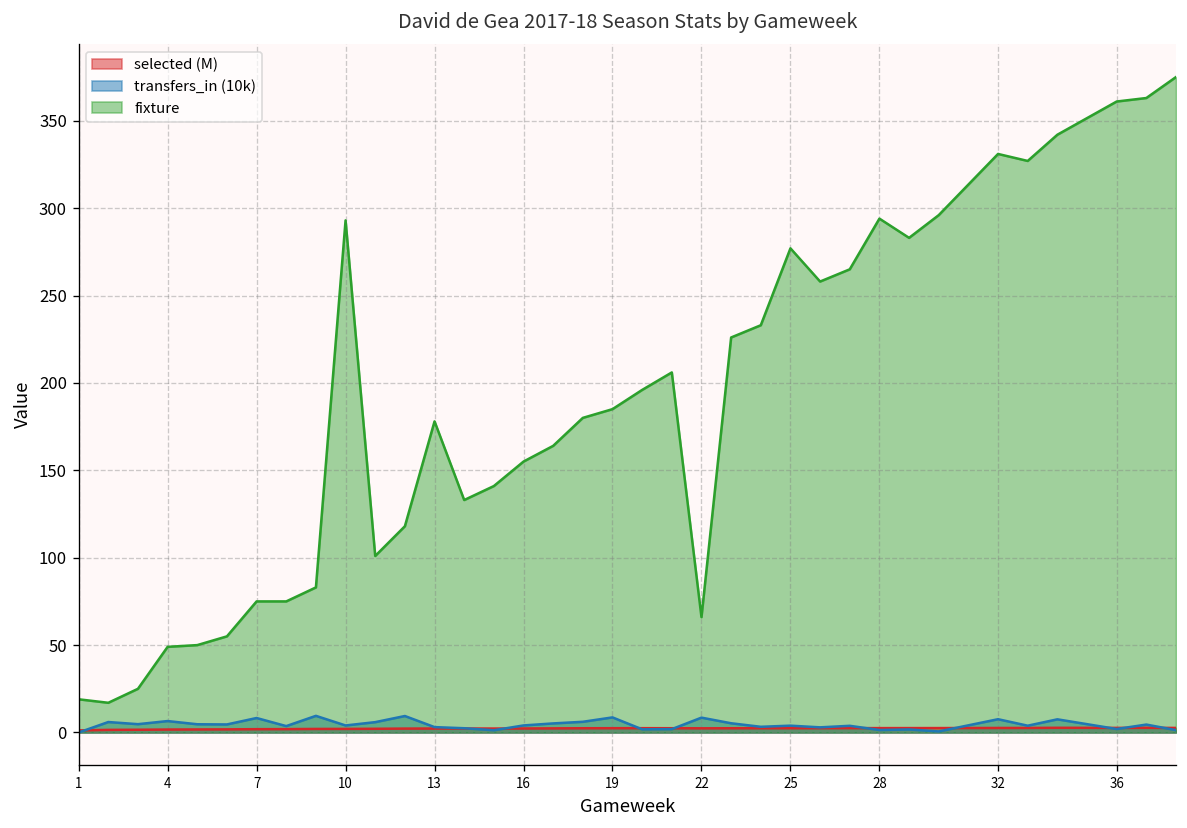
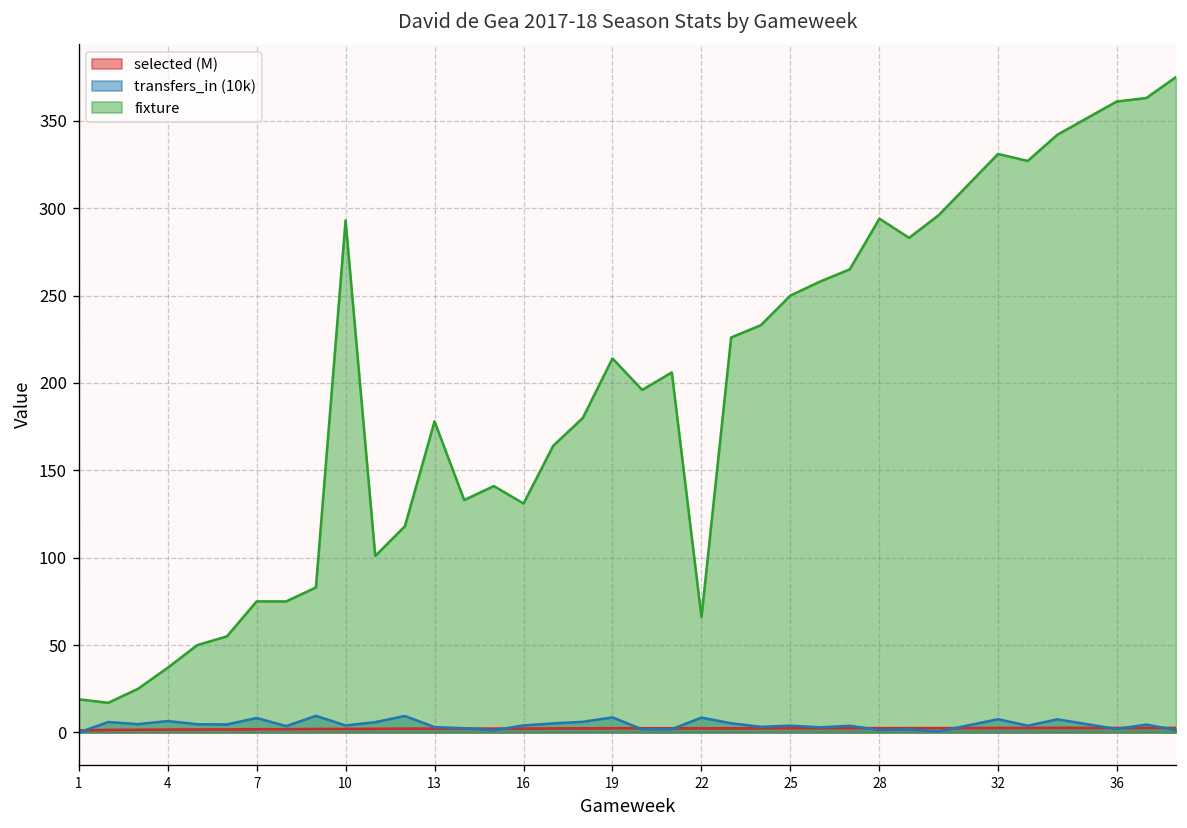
fixture, 4: 49 -> 37
fixture, 16: 155 -> 131
fixture, 19: 185 -> 214
fixture, 25: 277 -> 250
